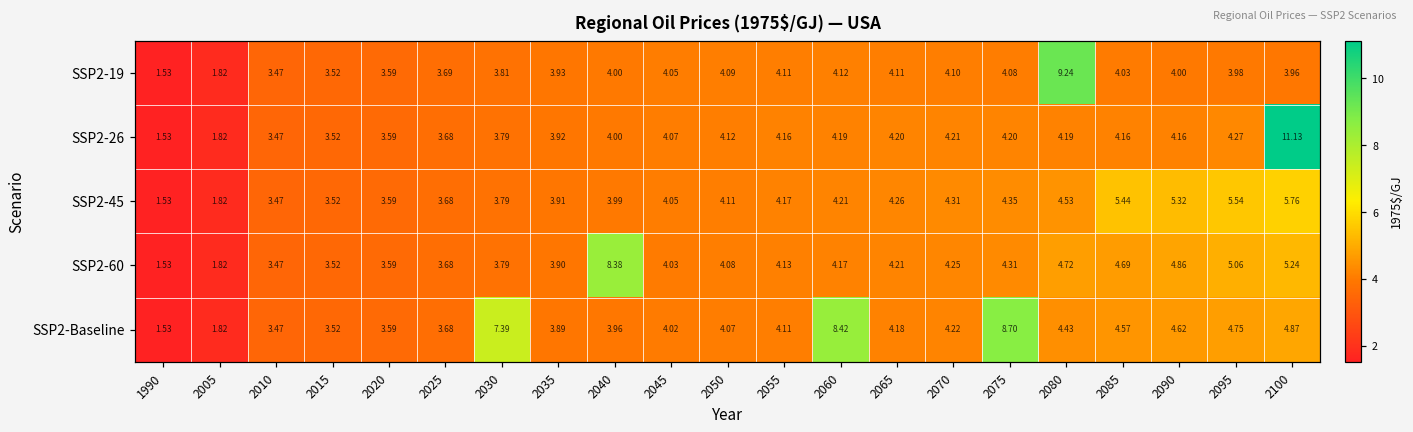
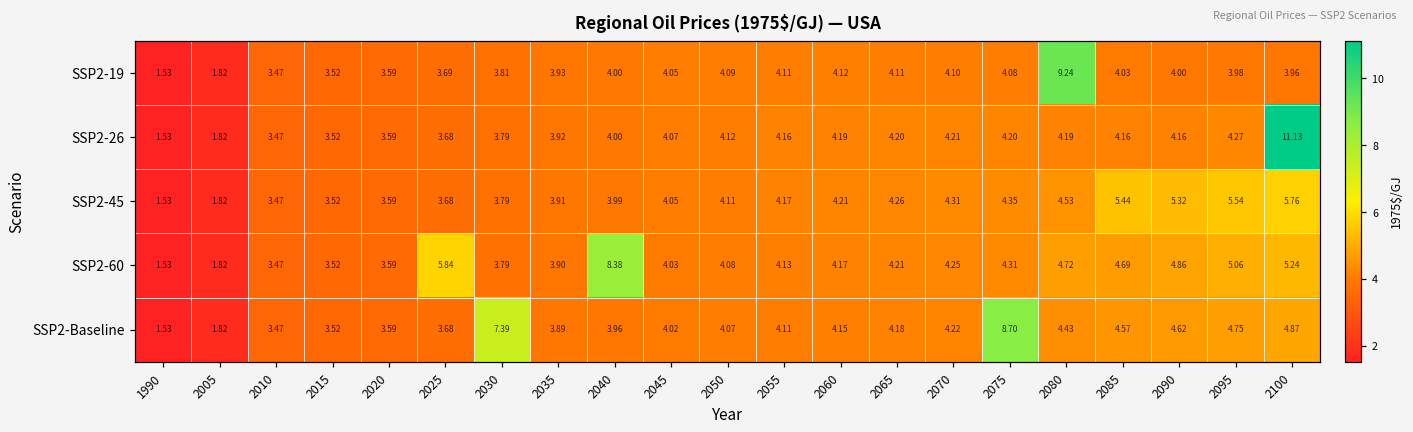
SSP2-60, 2025: 3.68 -> 5.84
SSP2-Baseline, 2060: 8.42 -> 4.15
